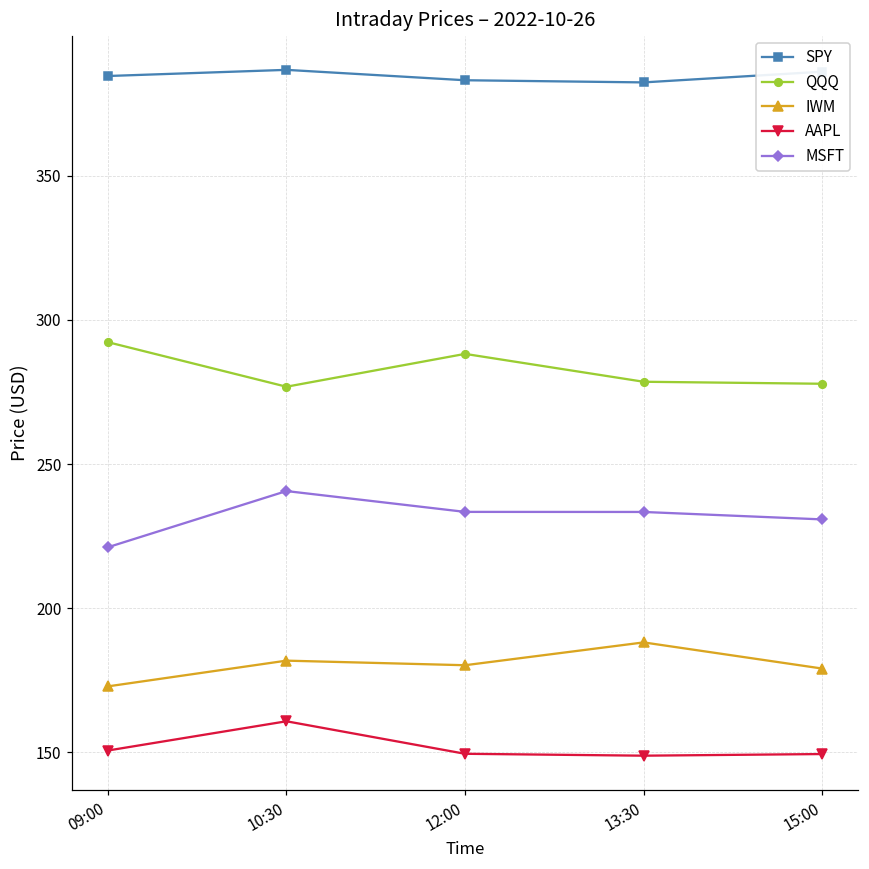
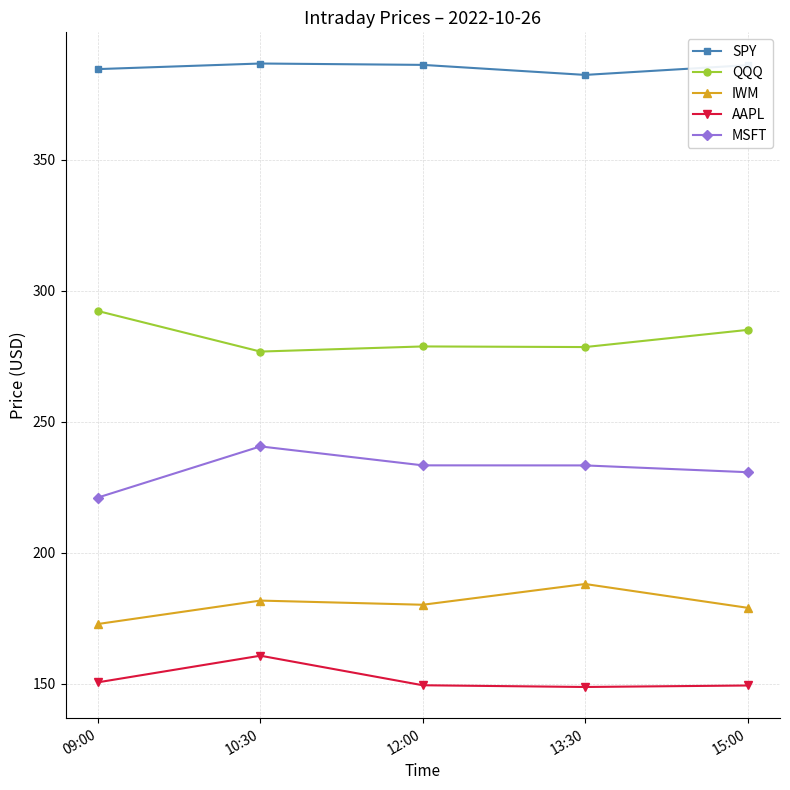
SPY, 12:00: 383 -> 386
QQQ, 12:00: 288 -> 279
QQQ, 15:00: 278 -> 285
